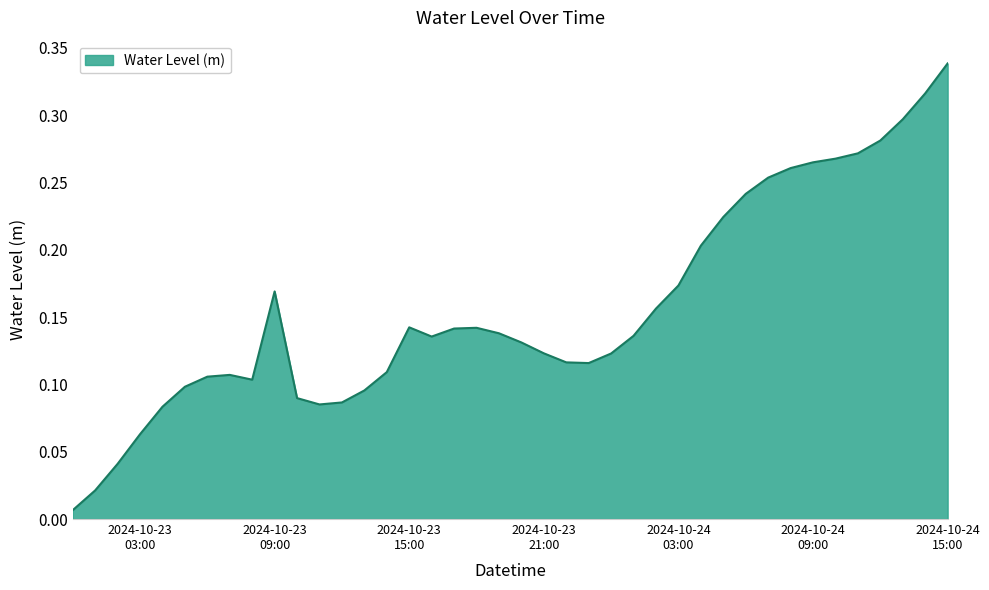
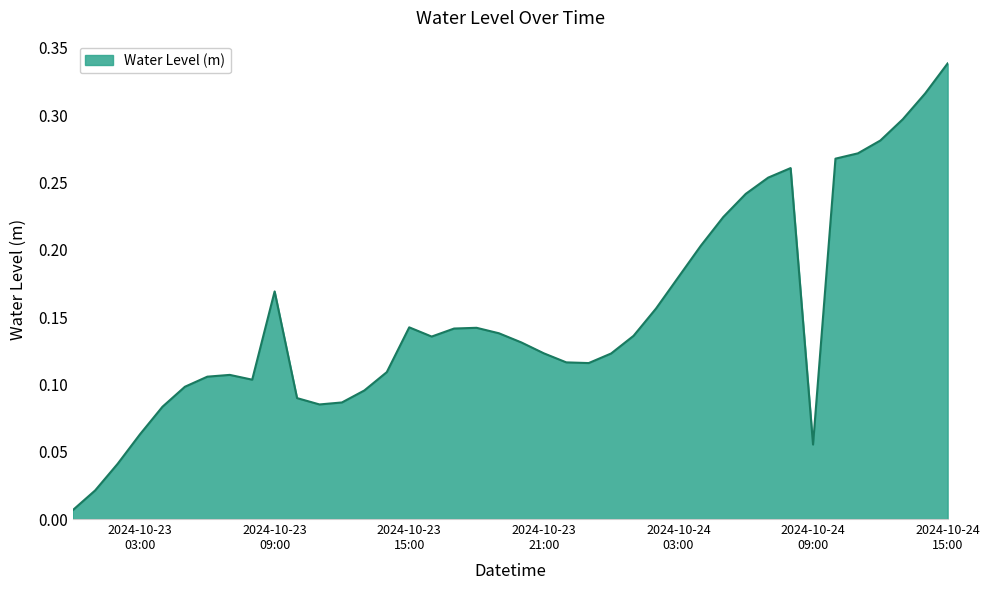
2024-10-24 03:00: 0.173 -> 0.180
2024-10-24 09:00: 0.265 -> 0.055
